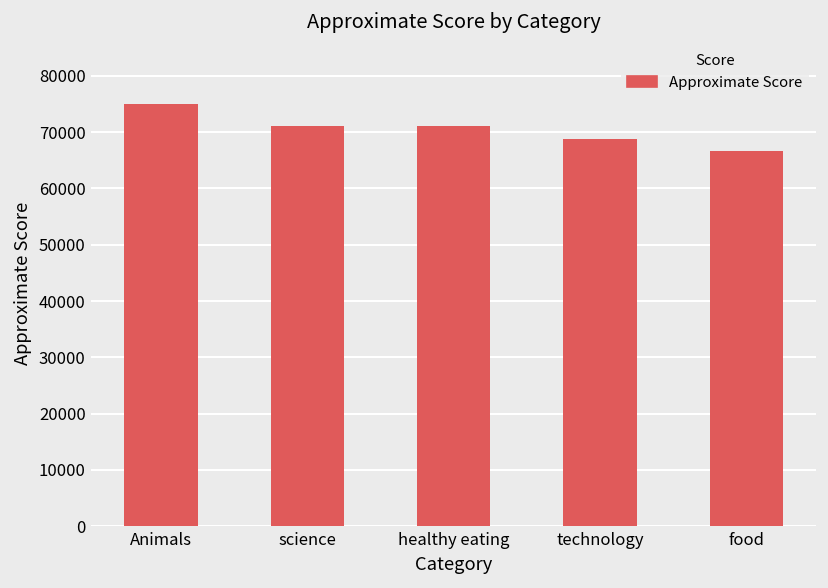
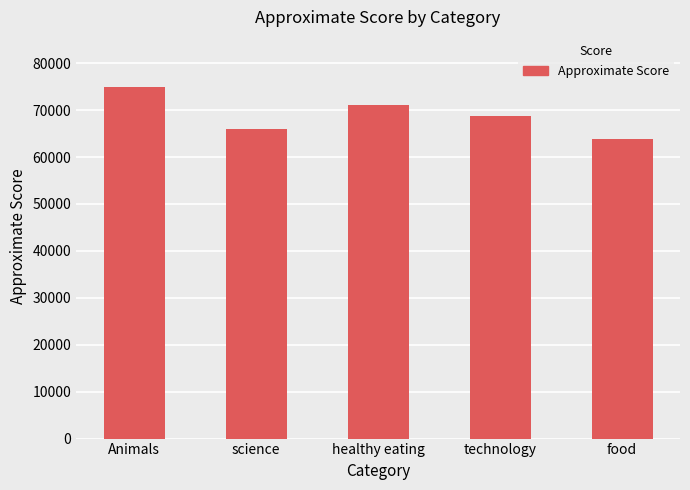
science: 71000 -> 66000
food: 67000 -> 64000
